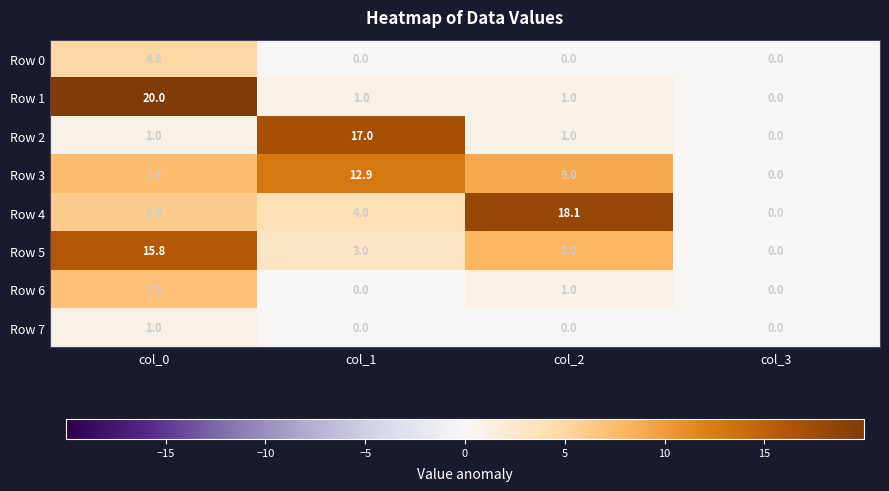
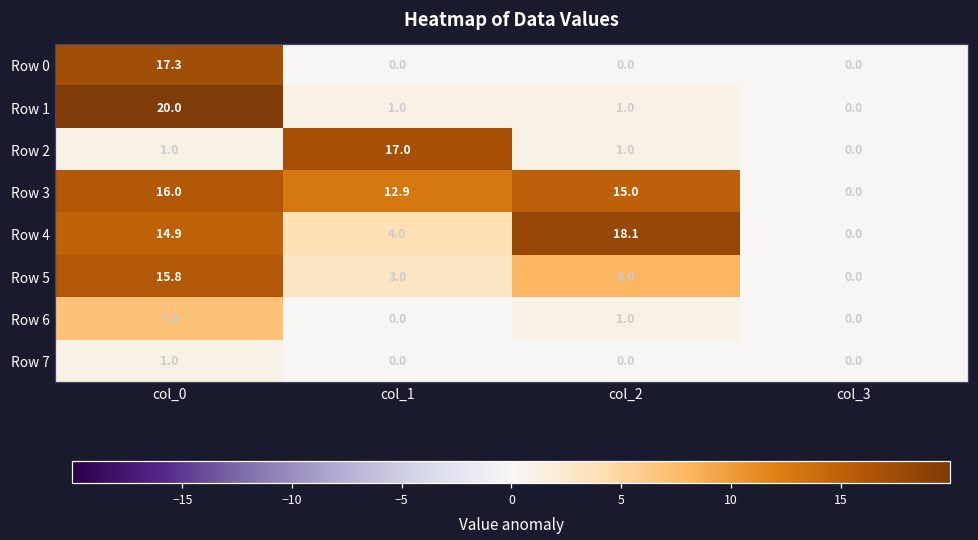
Row 0, col_0: 4.8 -> 17.3
Row 3, col_0: 7.4 -> 16.0
Row 3, col_2: 9.0 -> 15.0
Row 4, col_0: 6.0 -> 14.9
